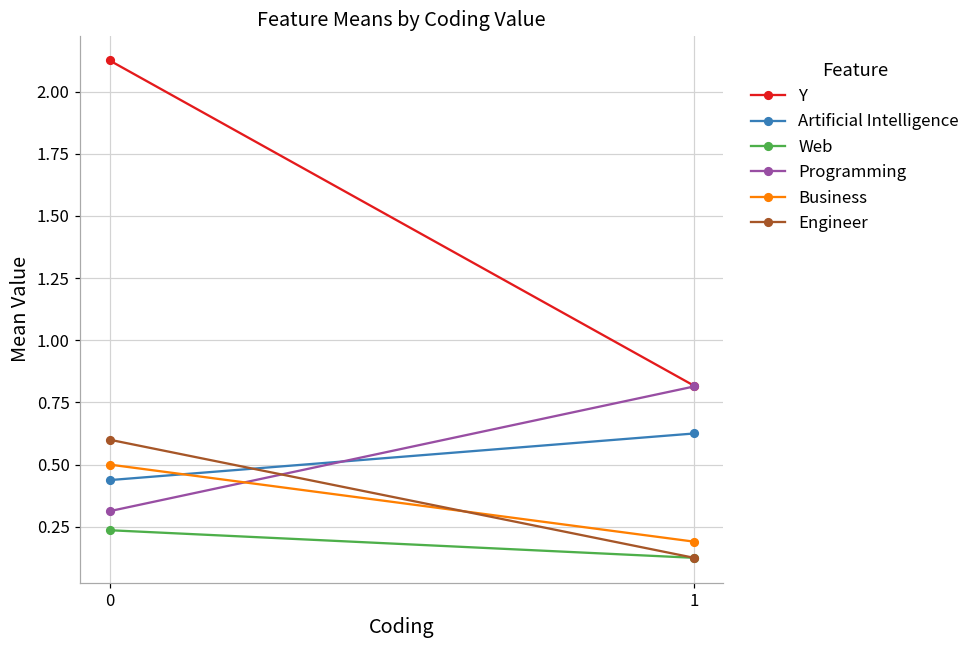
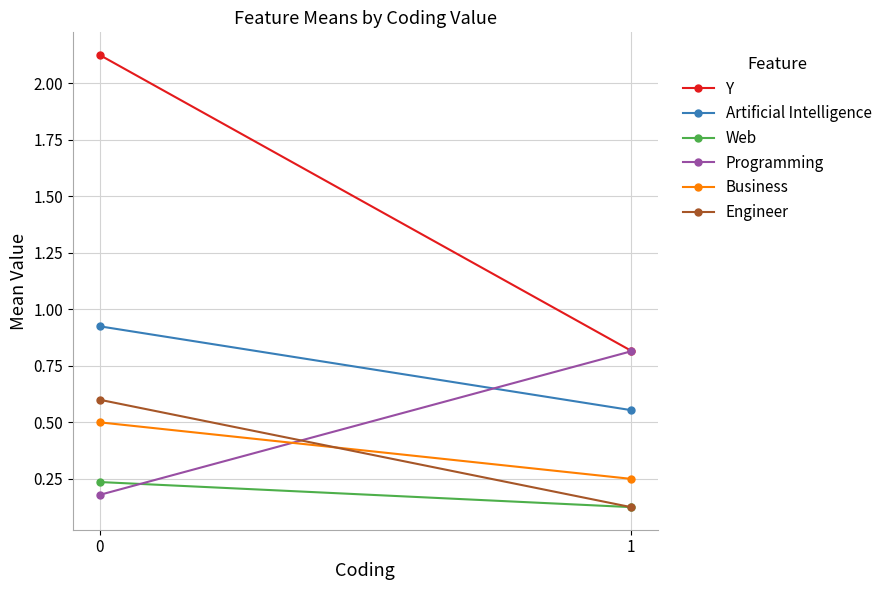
Artificial Intelligence, 0: 0.44 -> 0.92
Programming, 0: 0.31 -> 0.18
Artificial Intelligence, 1: 0.63 -> 0.55
Business, 1: 0.19 -> 0.25
